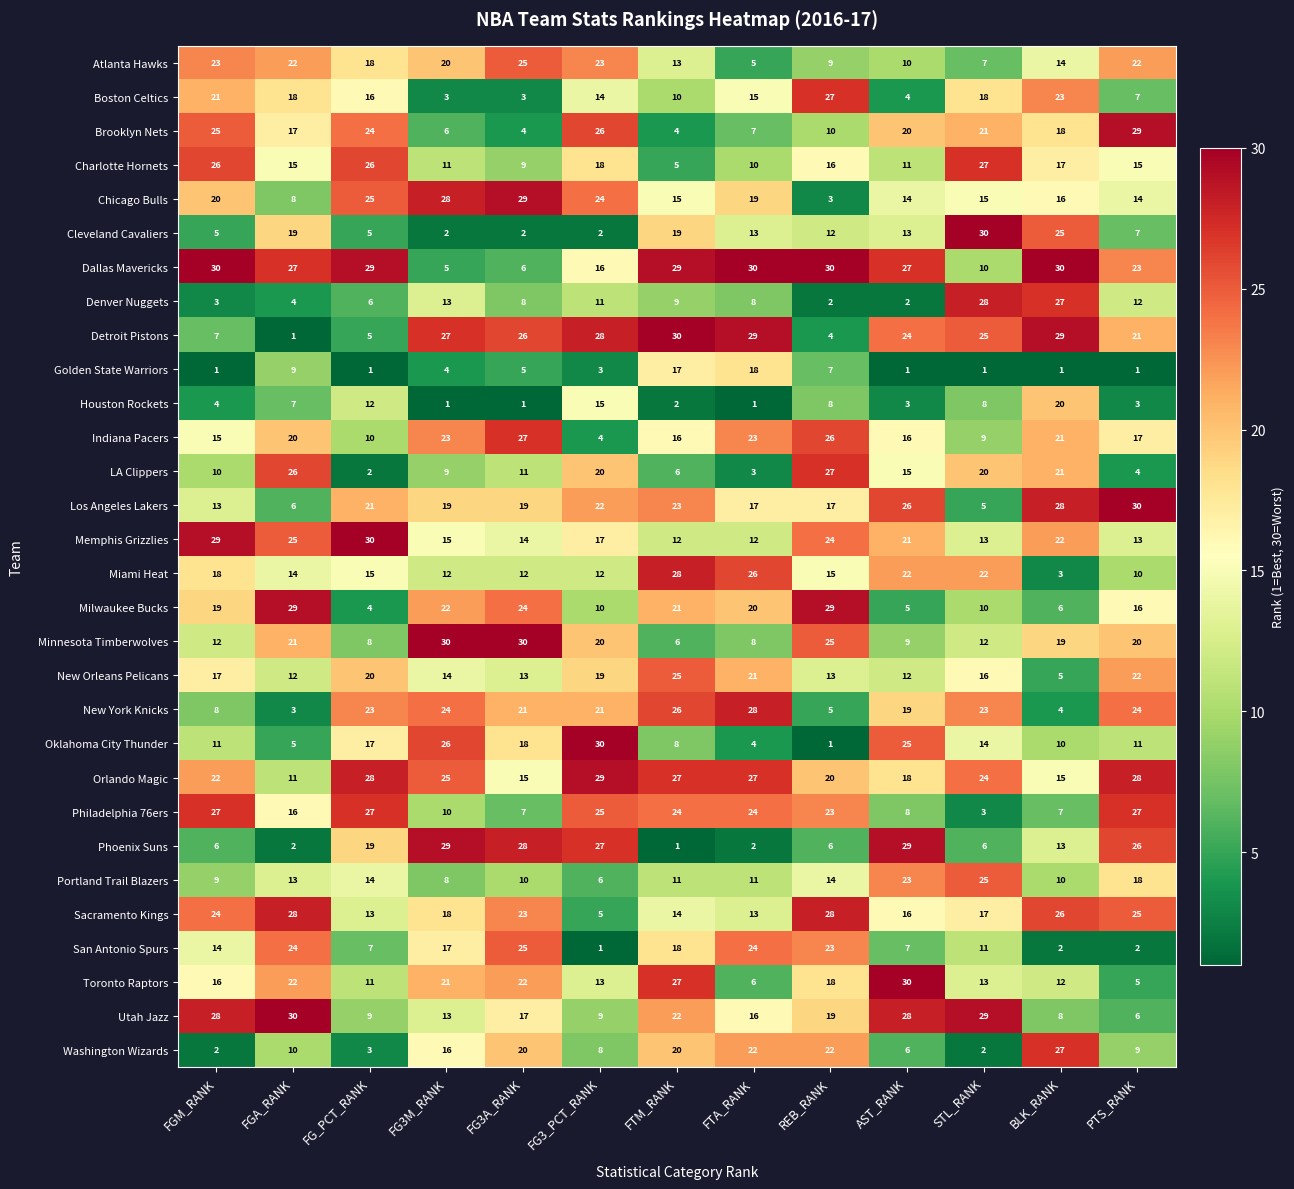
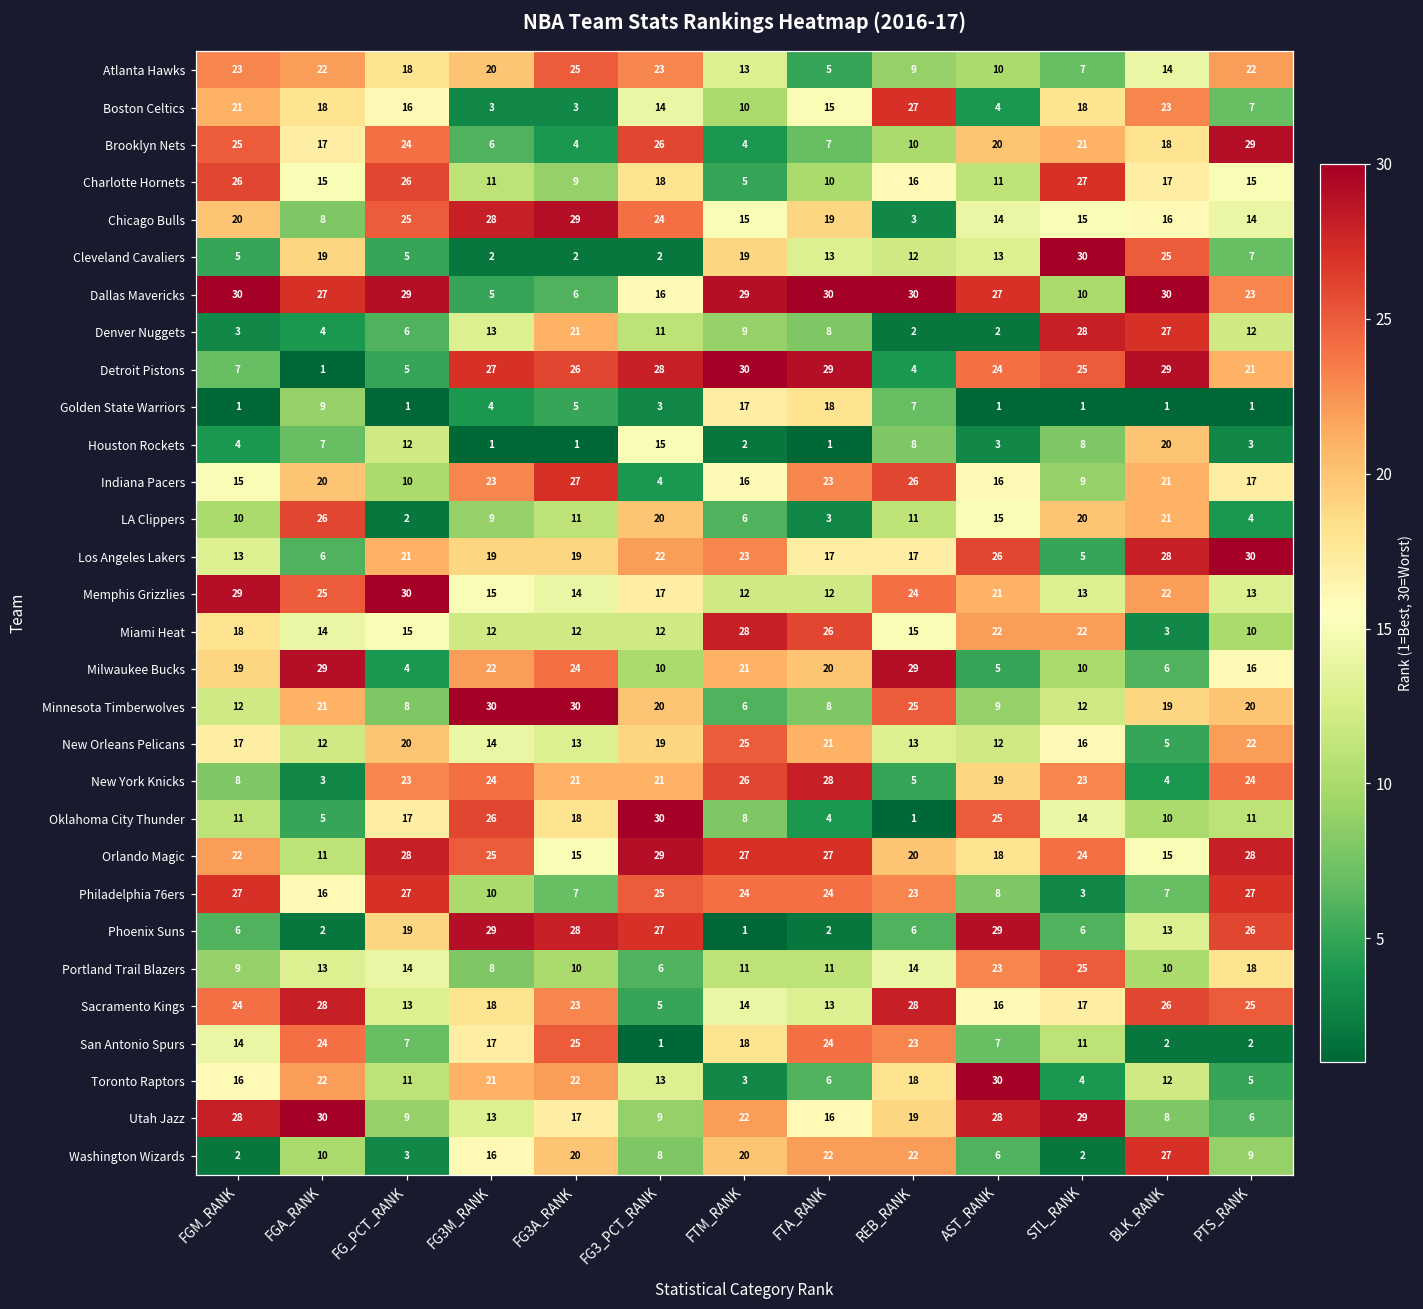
Denver Nuggets, FG3A_RANK: 8 -> 21
LA Clippers, REB_RANK: 27 -> 11
Toronto Raptors, FTM_RANK: 27 -> 3
Toronto Raptors, STL_RANK: 13 -> 4
